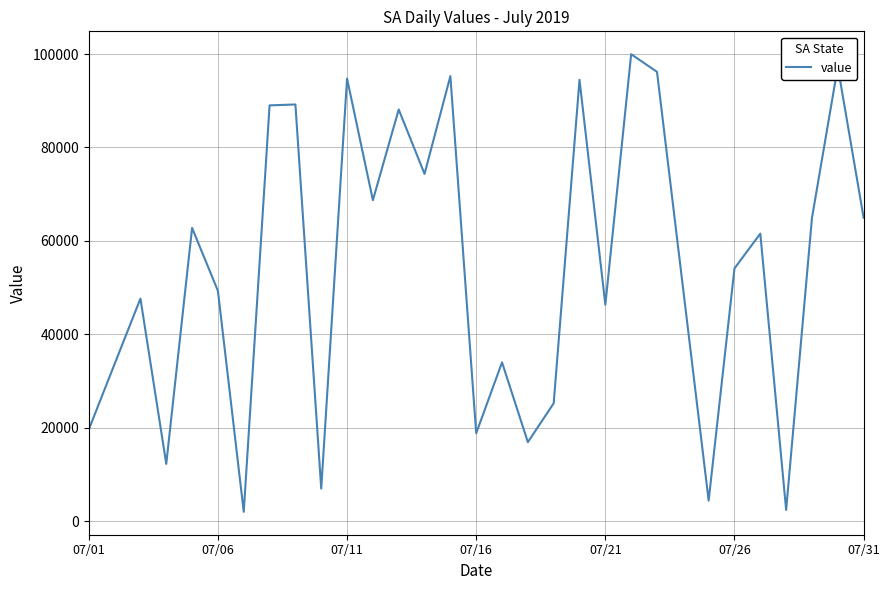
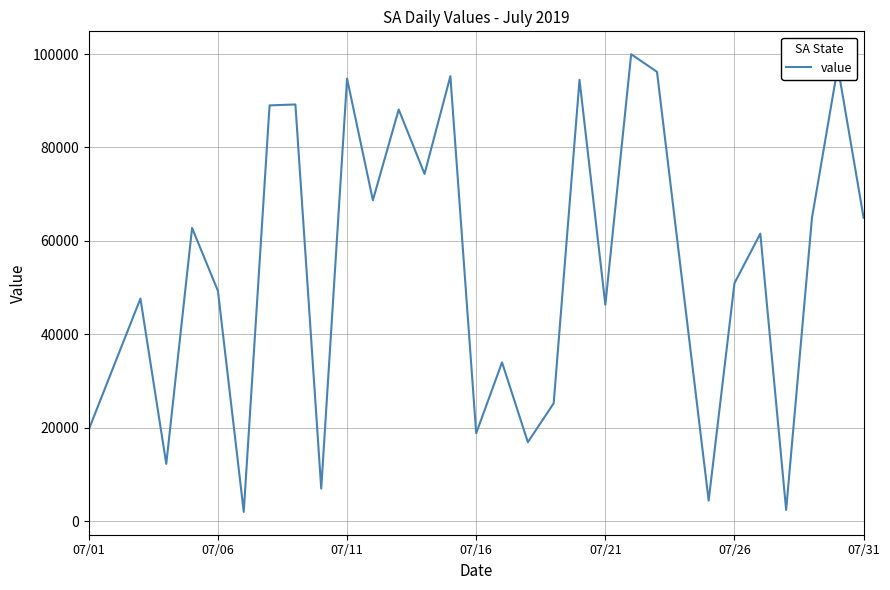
07/26: 54000 -> 51000
